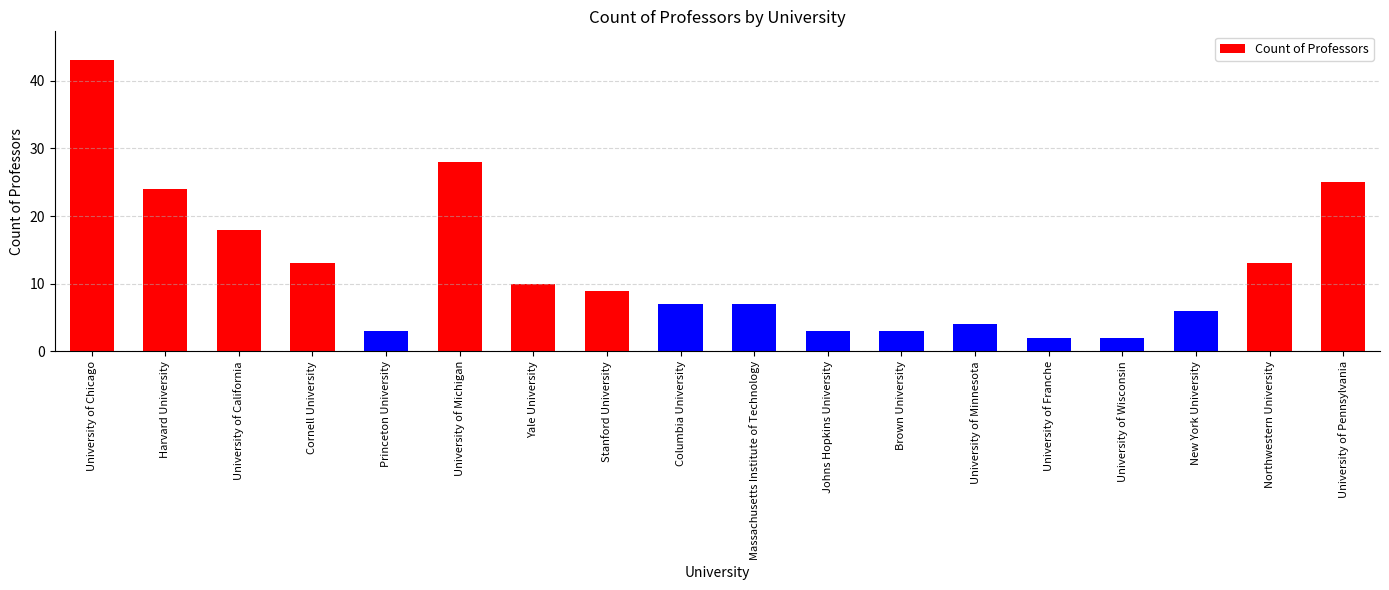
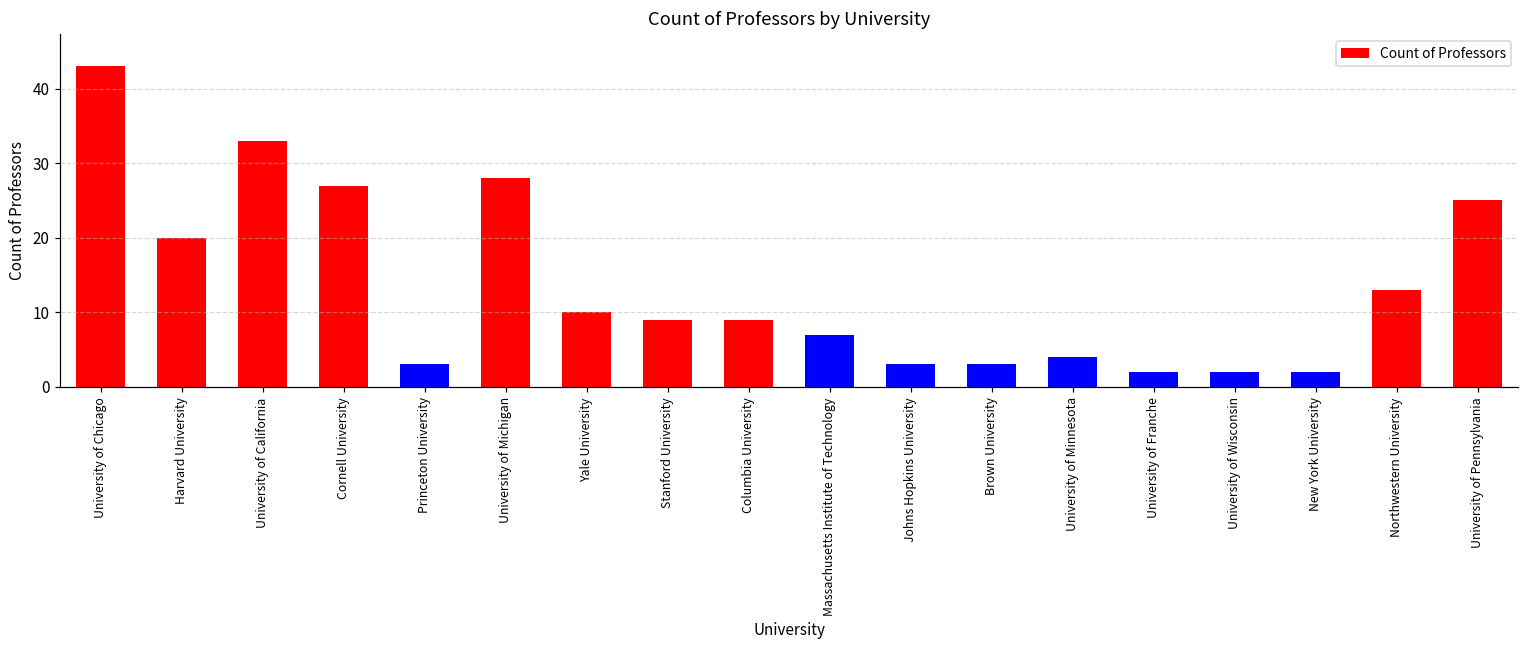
Harvard University: 24 -> 20
University of California: 18 -> 33
Cornell University: 13 -> 27
Columbia University: 7 -> 9
New York University: 6 -> 2
